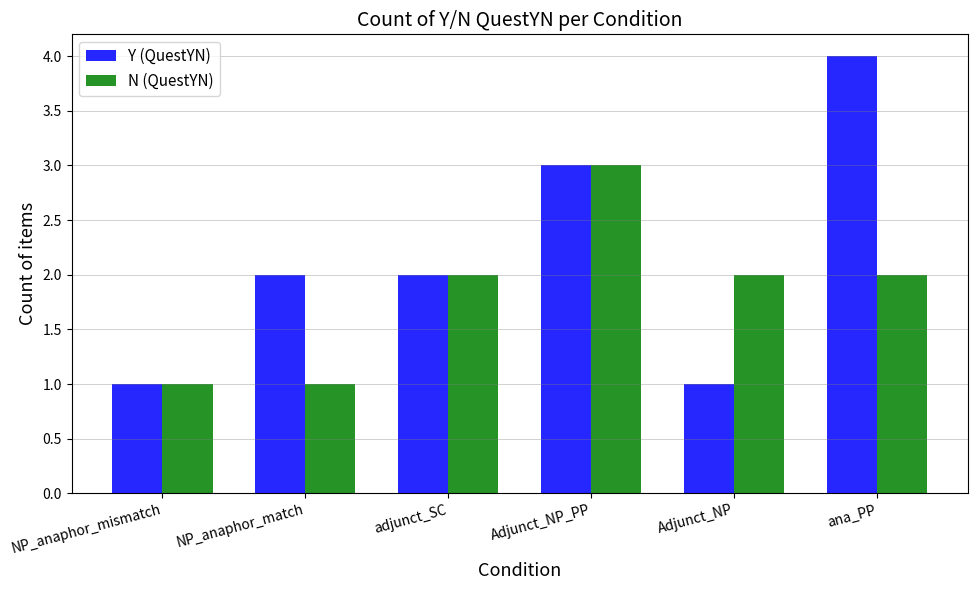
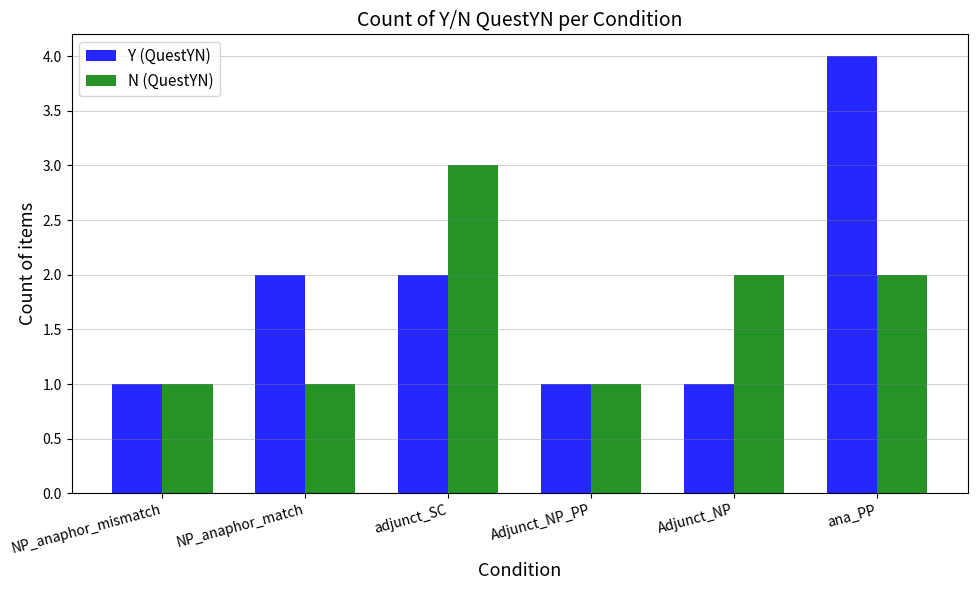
N (QuestYN), adjunct_SC: 2 -> 3
Y (QuestYN), Adjunct_NP_PP: 3 -> 1
N (QuestYN), Adjunct_NP_PP: 3 -> 1
